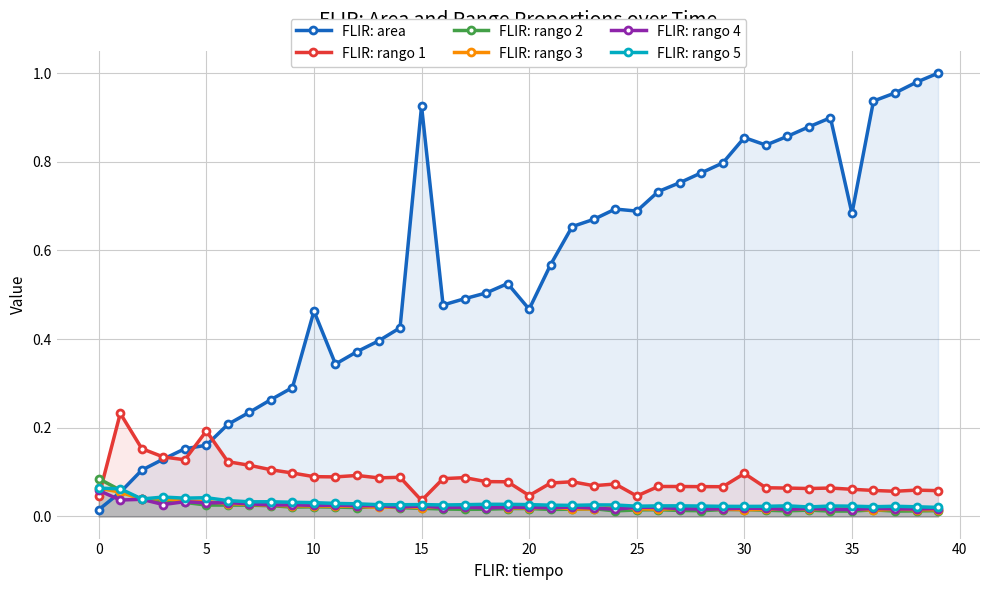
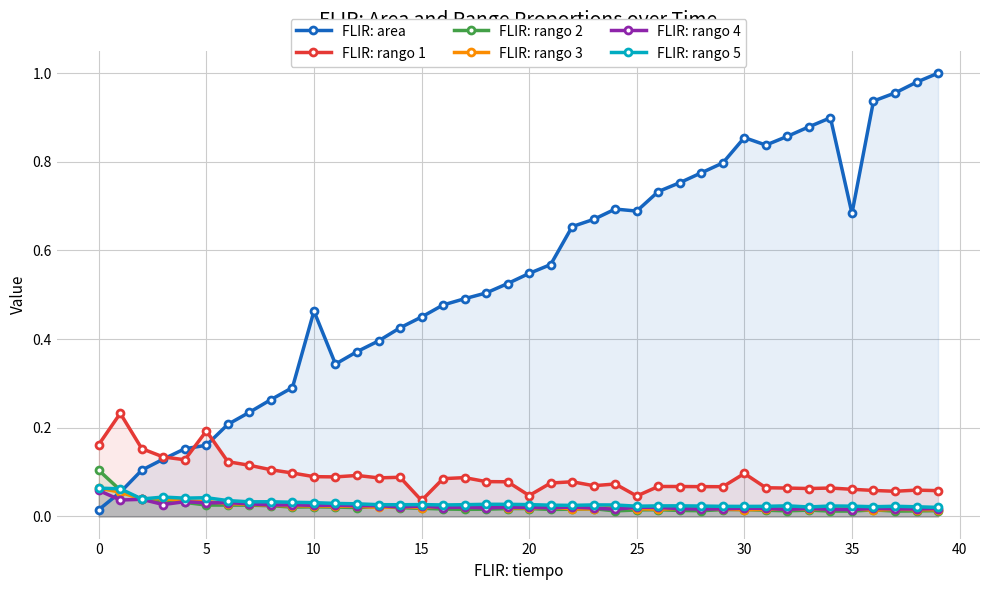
FLIR: rango 1, 0: 0.05 -> 0.16
FLIR: rango 2, 0: 0.09 -> 0.10
FLIR: area, 15: 0.93 -> 0.45
FLIR: area, 20: 0.47 -> 0.55
